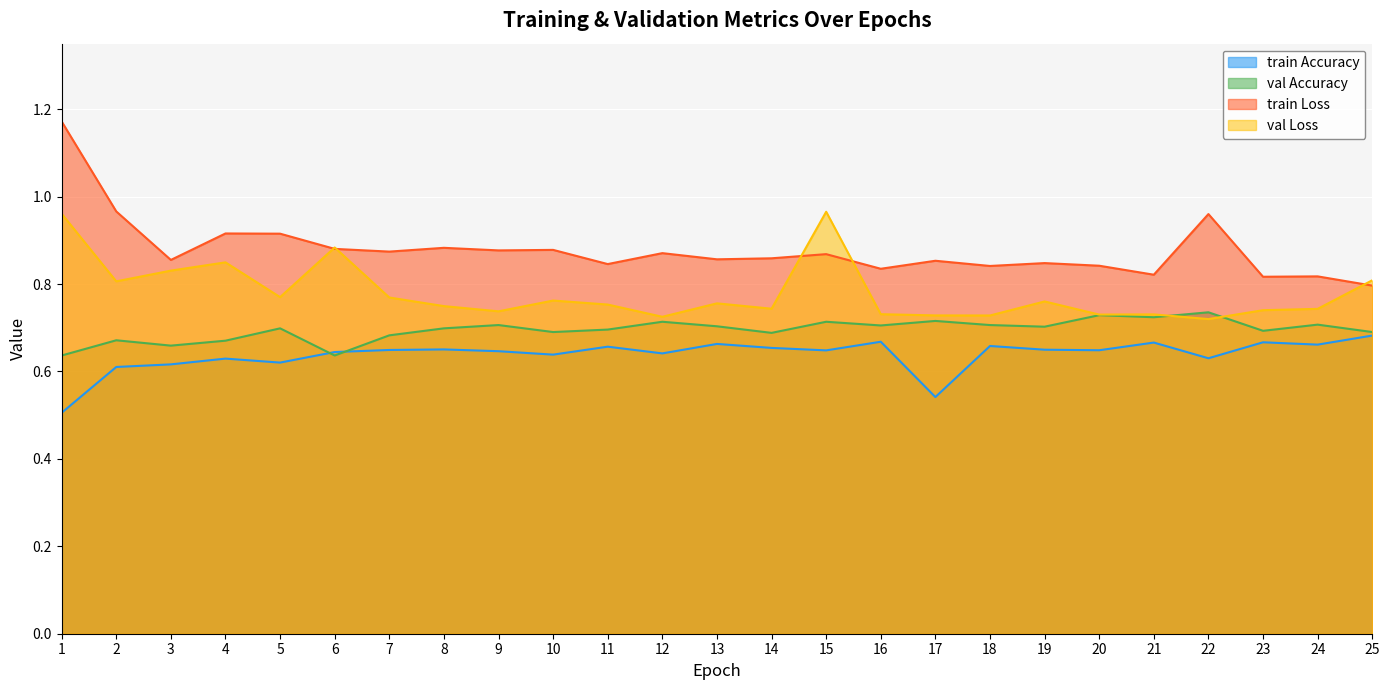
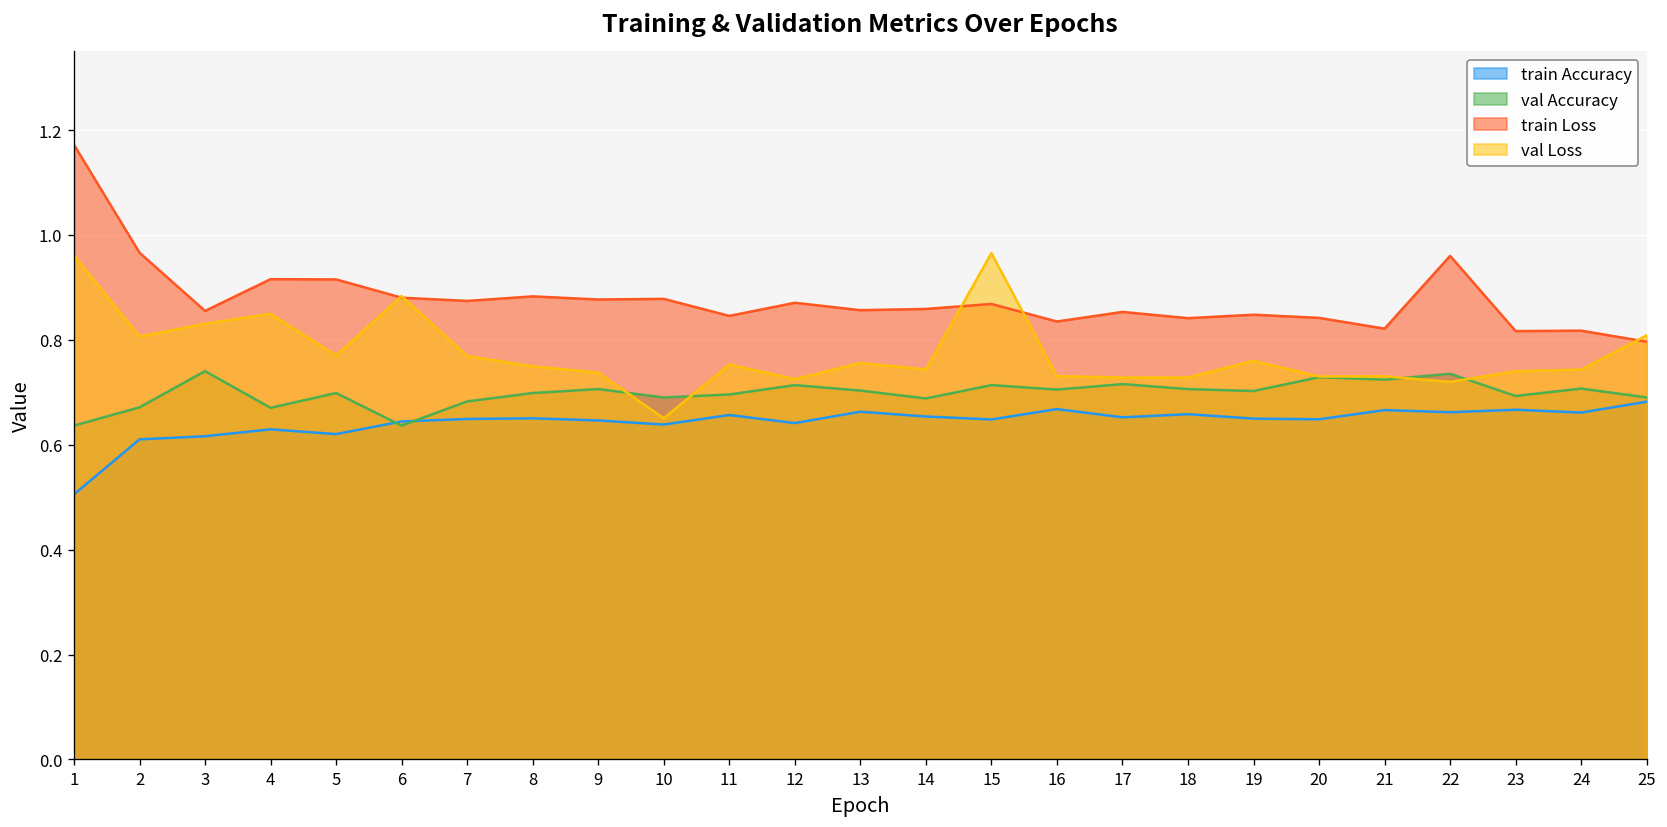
val Accuracy, 3: 0.66 -> 0.74
val Loss, 10: 0.76 -> 0.65
train Accuracy, 17: 0.54 -> 0.65
train Accuracy, 22: 0.63 -> 0.66
